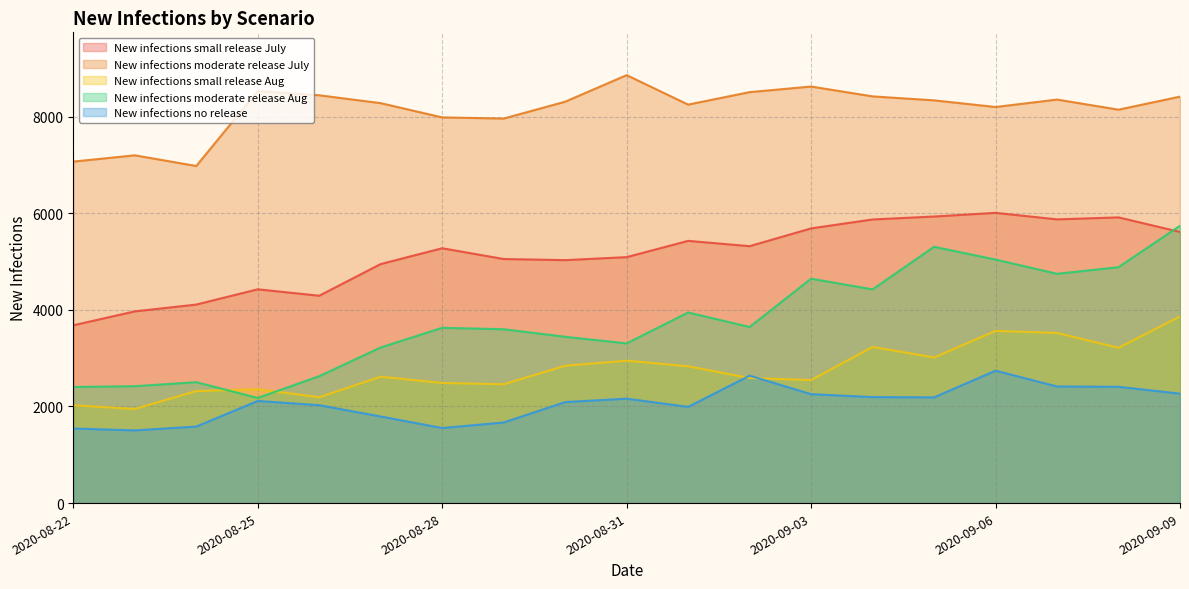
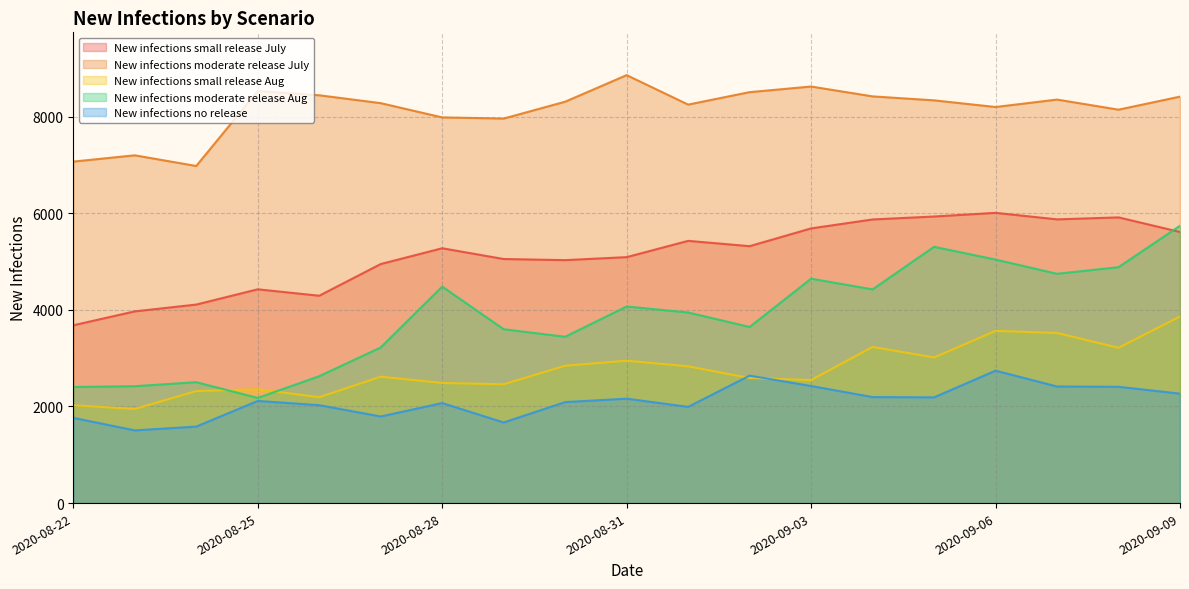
New infections no release, 2020-08-22: 1500 -> 1800
New infections moderate release Aug, 2020-08-28: 3600 -> 4500
New infections no release, 2020-08-28: 1600 -> 2100
New infections moderate release Aug, 2020-08-31: 3300 -> 4100
New infections no release, 2020-09-03: 2300 -> 2400
